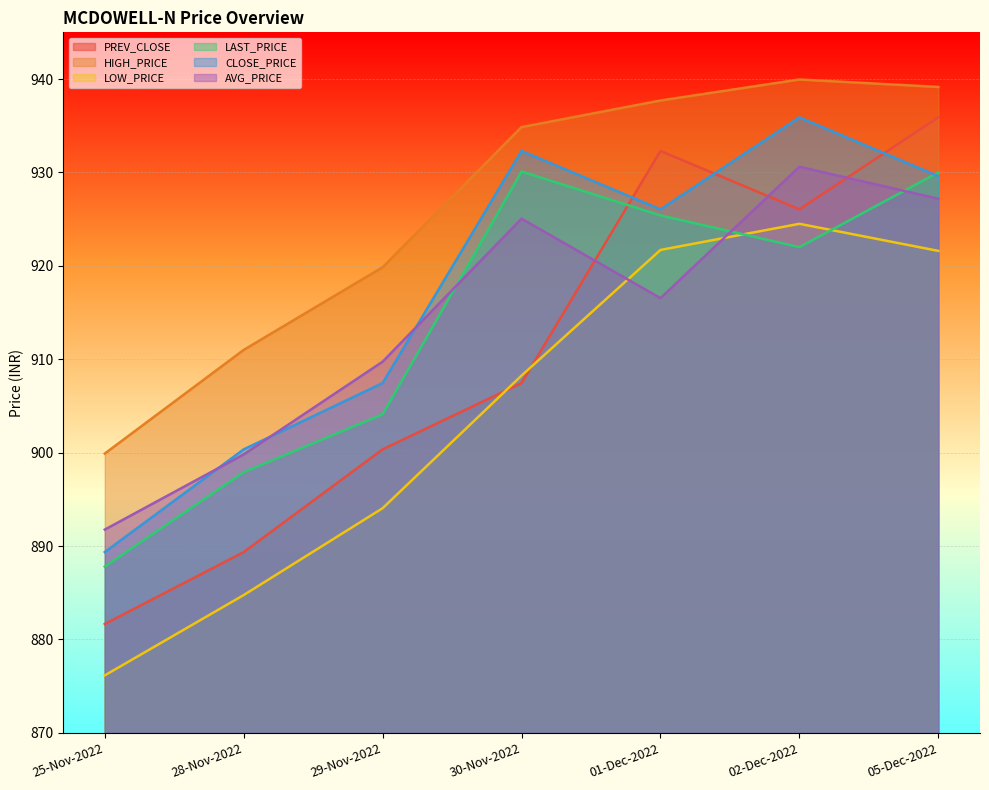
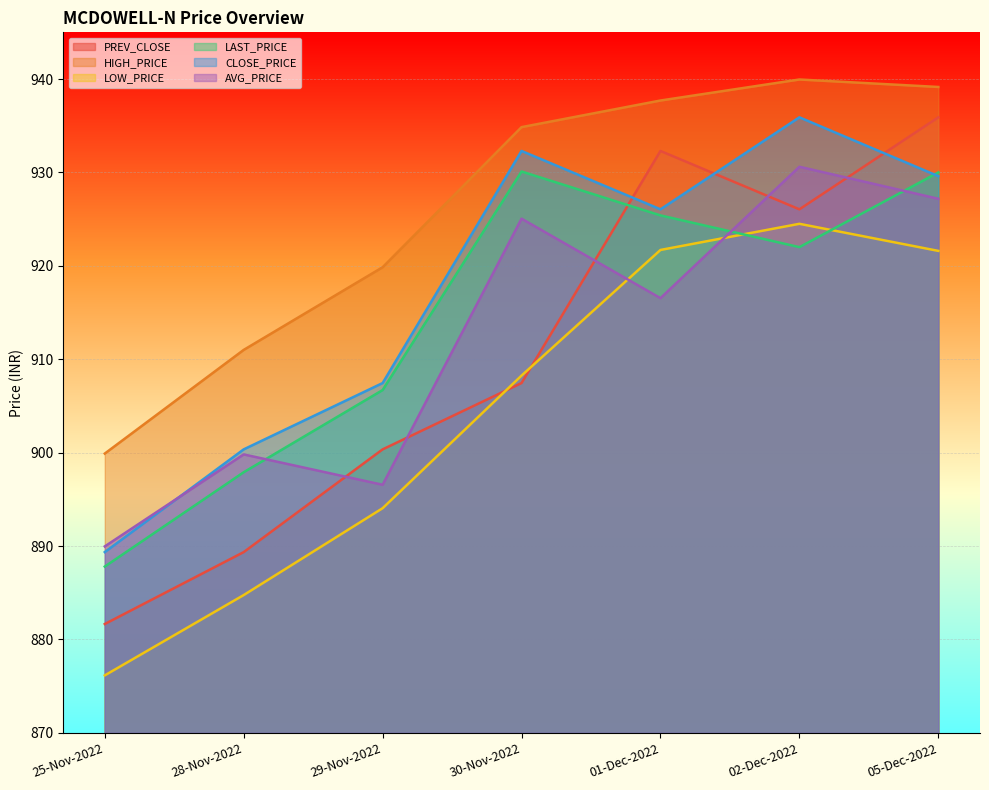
AVG_PRICE, 25-Nov-2022: 892 -> 890
LAST_PRICE, 29-Nov-2022: 904 -> 907
AVG_PRICE, 29-Nov-2022: 910 -> 897
